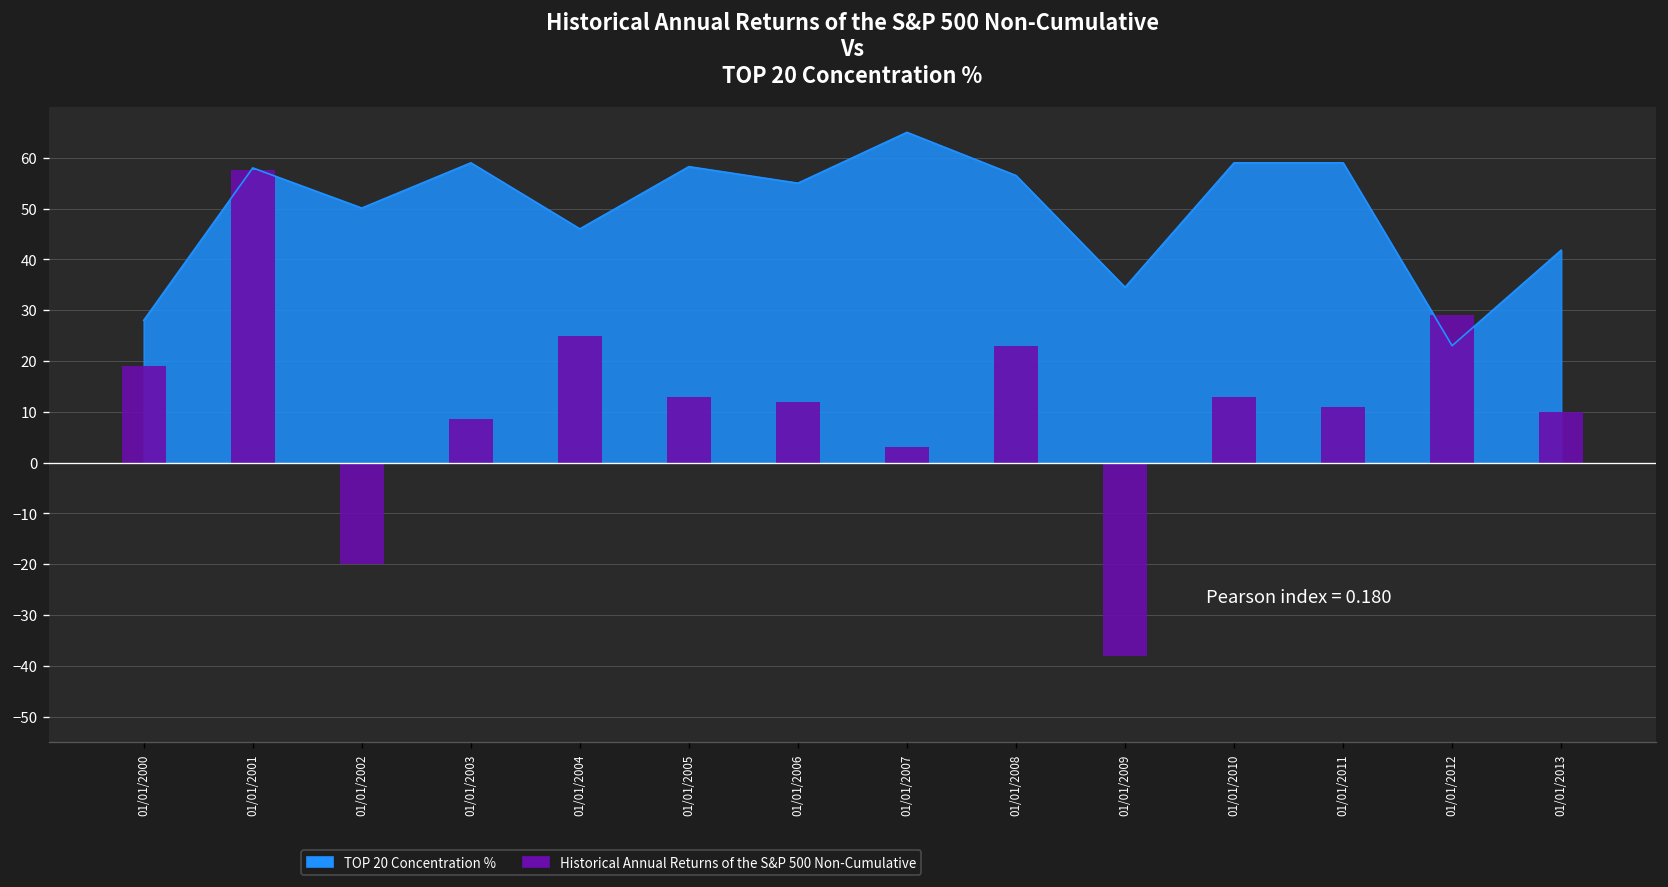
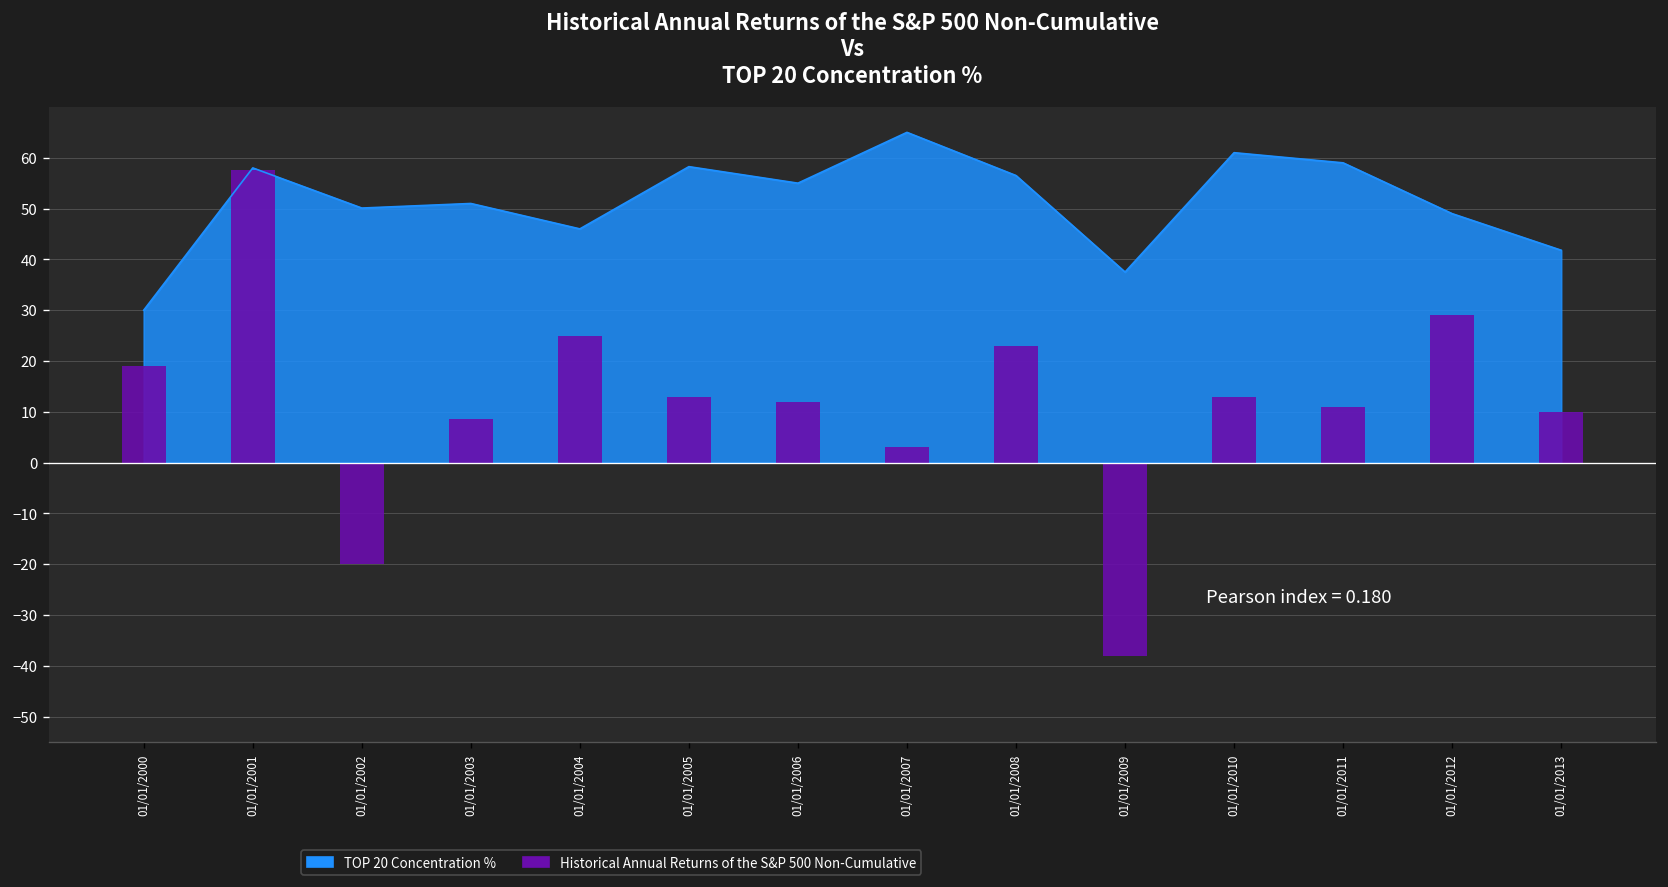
TOP 20 Concentration %, 01/01/2000: 28 -> 30
TOP 20 Concentration %, 01/01/2003: 59 -> 51
TOP 20 Concentration %, 01/01/2009: 35 -> 38
TOP 20 Concentration %, 01/01/2010: 59 -> 61
TOP 20 Concentration %, 01/01/2012: 23 -> 49
